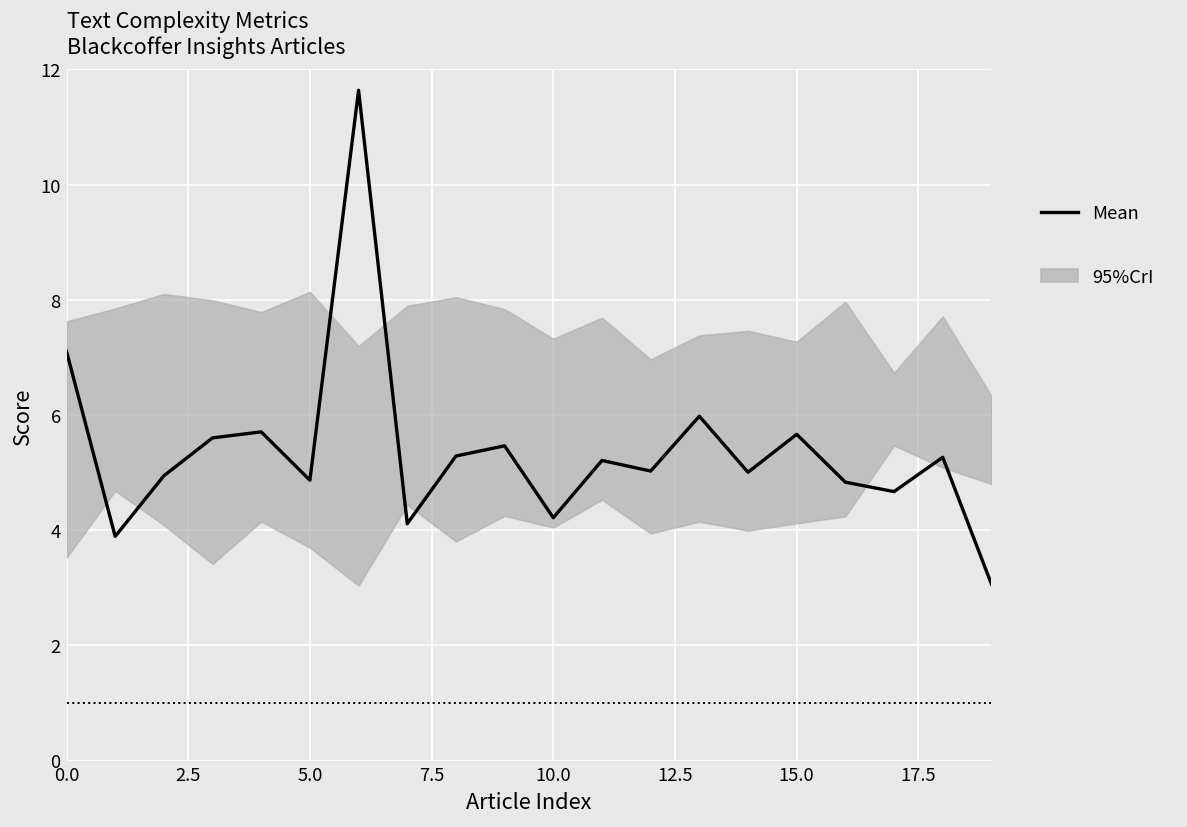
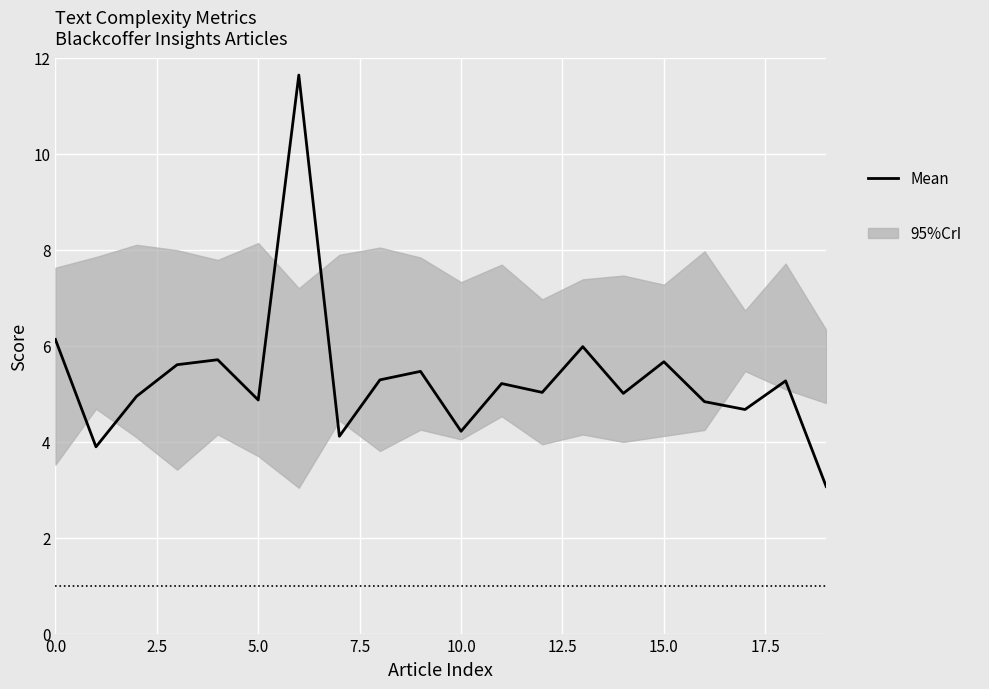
Mean, 0.0: 7.1 -> 6.1
